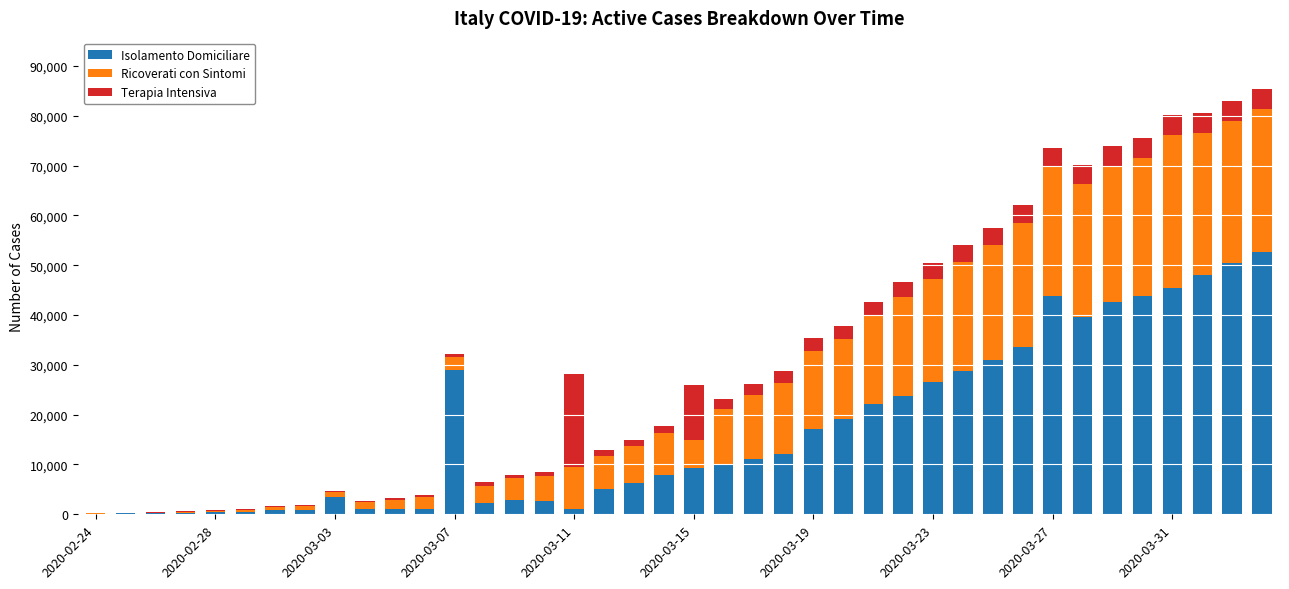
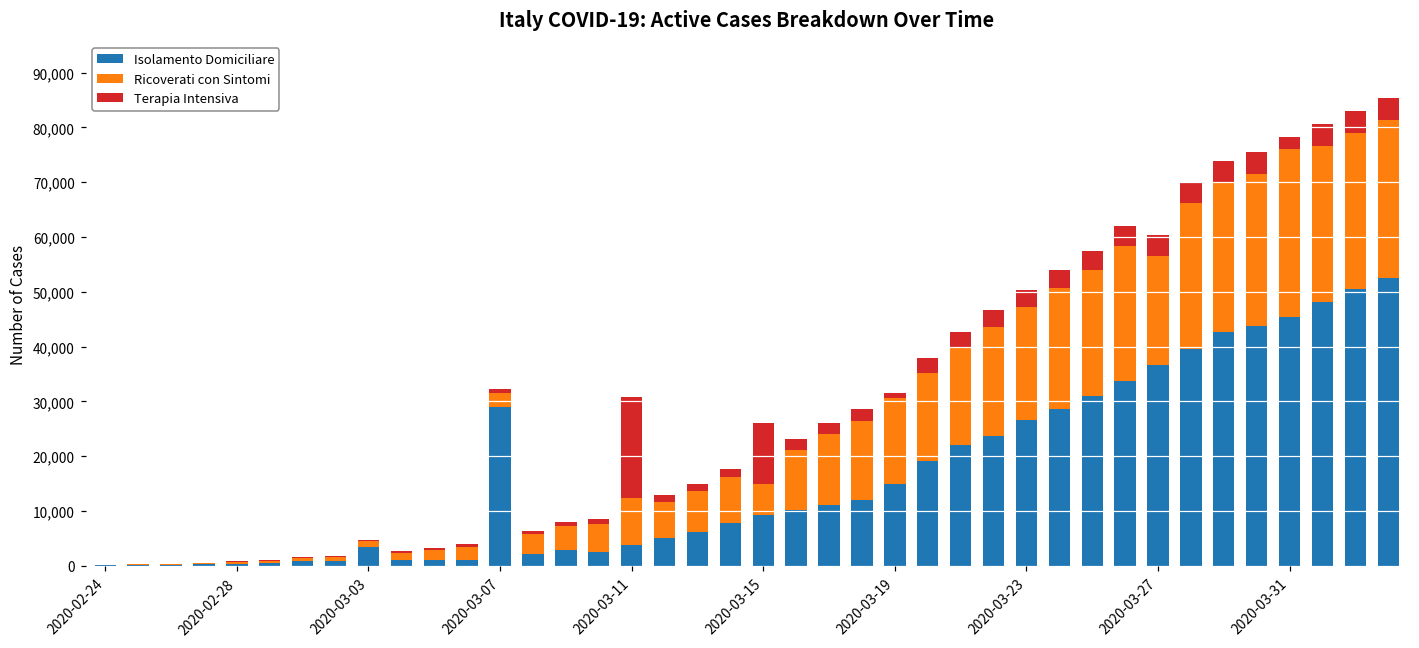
Isolamento Domiciliare, 2020-03-11: 1,000 -> 4,000
Isolamento Domiciliare, 2020-03-19: 17,000 -> 15,000
Terapia Intensiva, 2020-03-19: 2,000 -> 1,000
Isolamento Domiciliare, 2020-03-27: 44,000 -> 37,000
Ricoverati con Sintomi, 2020-03-27: 26,000 -> 20,000
Terapia Intensiva, 2020-03-31: 4,000 -> 2,000
